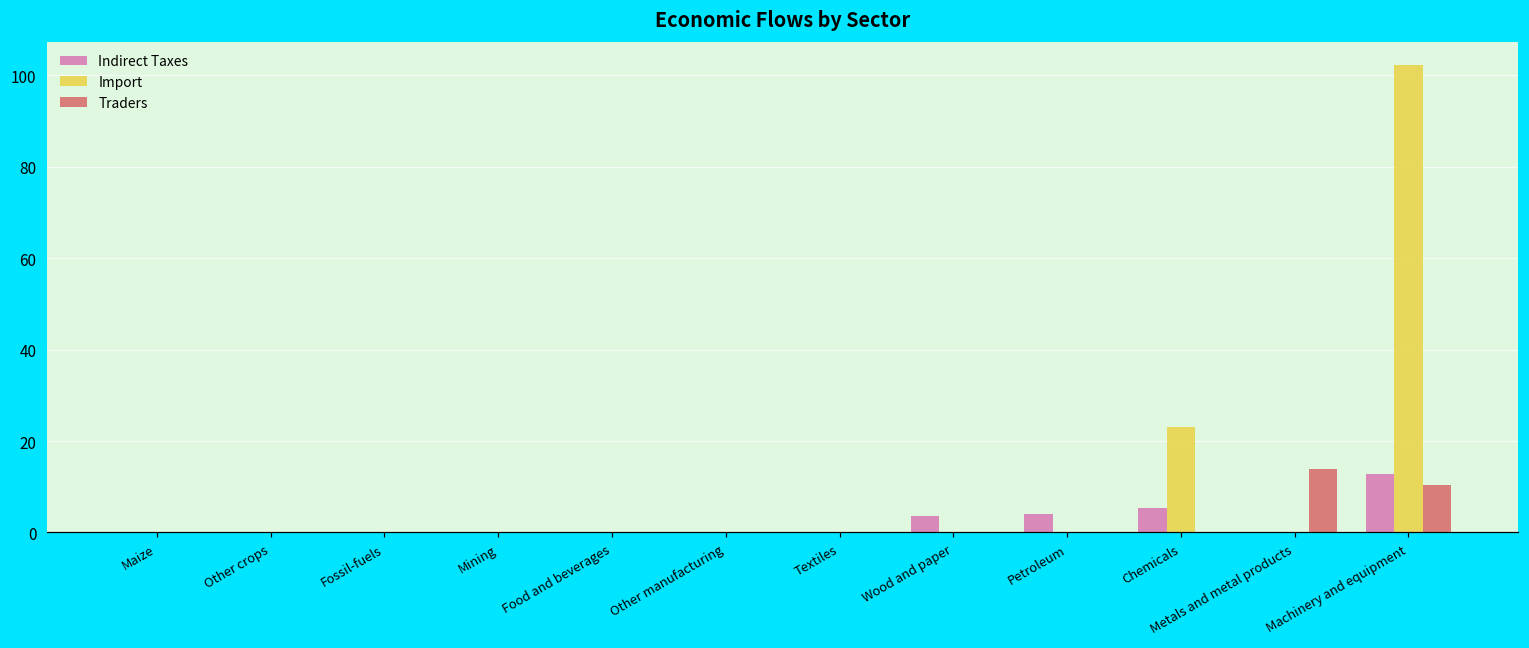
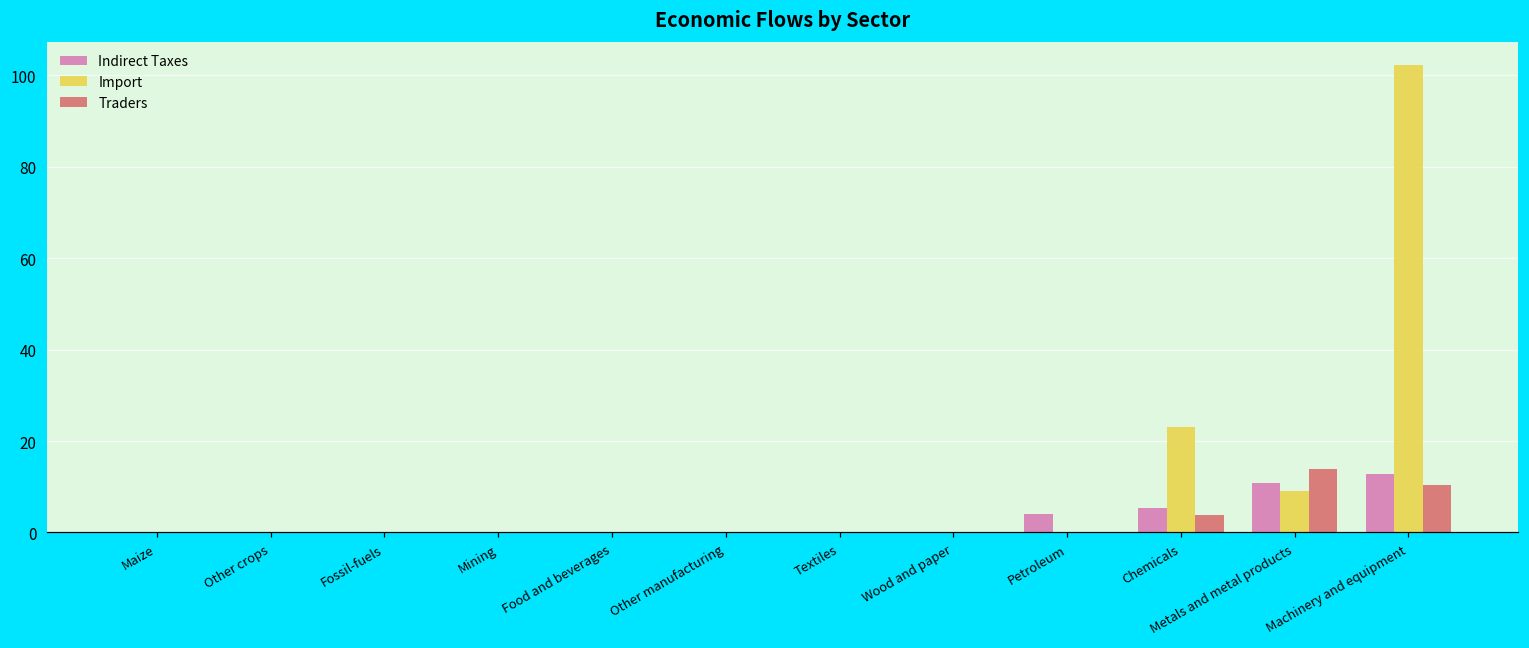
Indirect Taxes, Wood and paper: 4 -> 0
Traders, Chemicals: 0 -> 4
Indirect Taxes, Metals and metal products: 0 -> 11
Import, Metals and metal products: 0 -> 9
